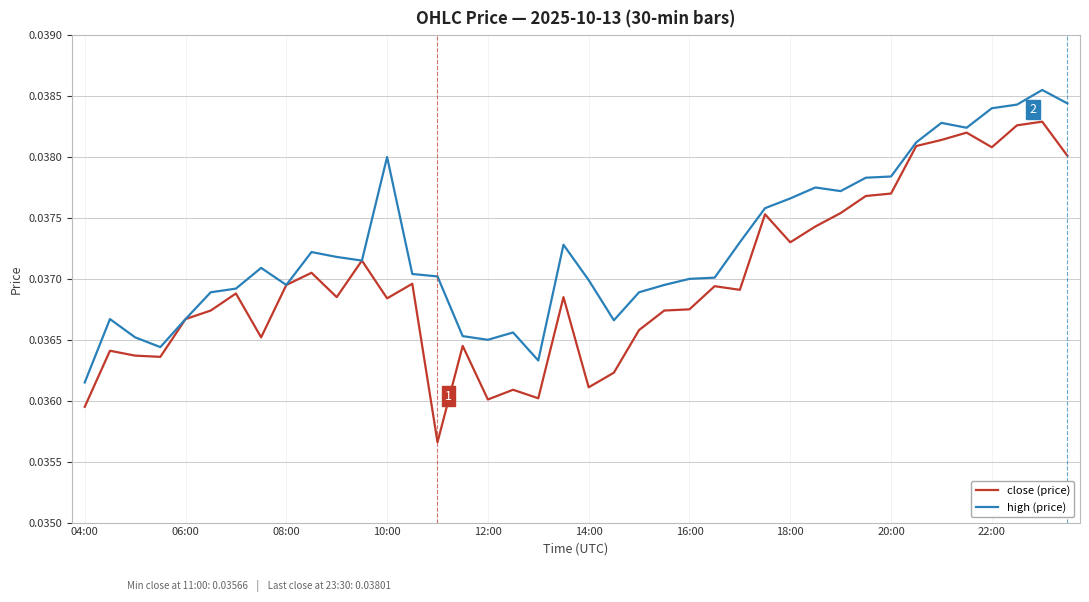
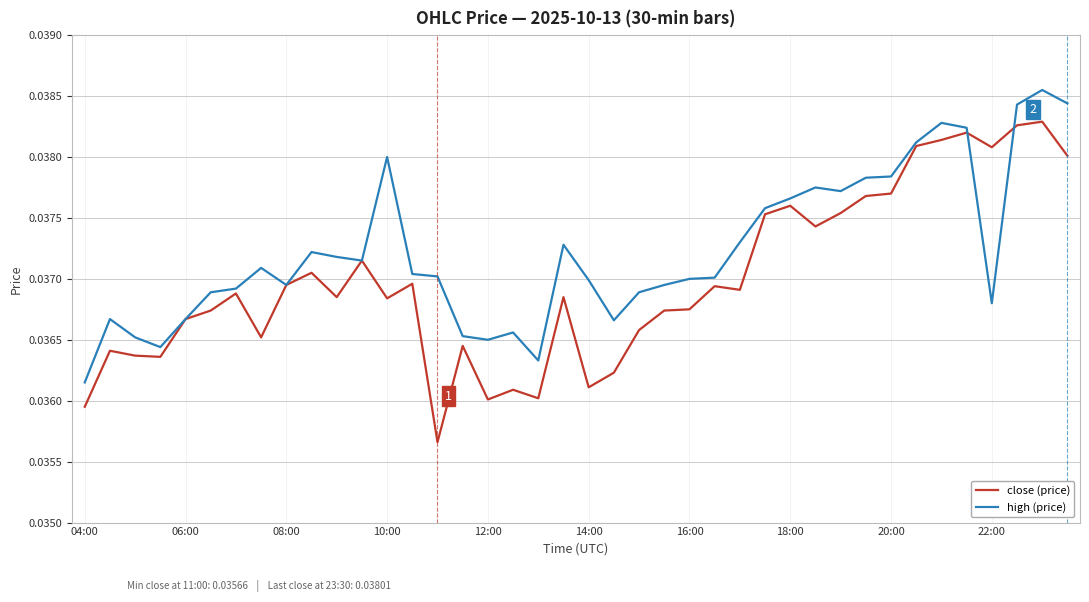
close (price), 18:00: 0.0373 -> 0.0376
high (price), 22:00: 0.0384 -> 0.0368
